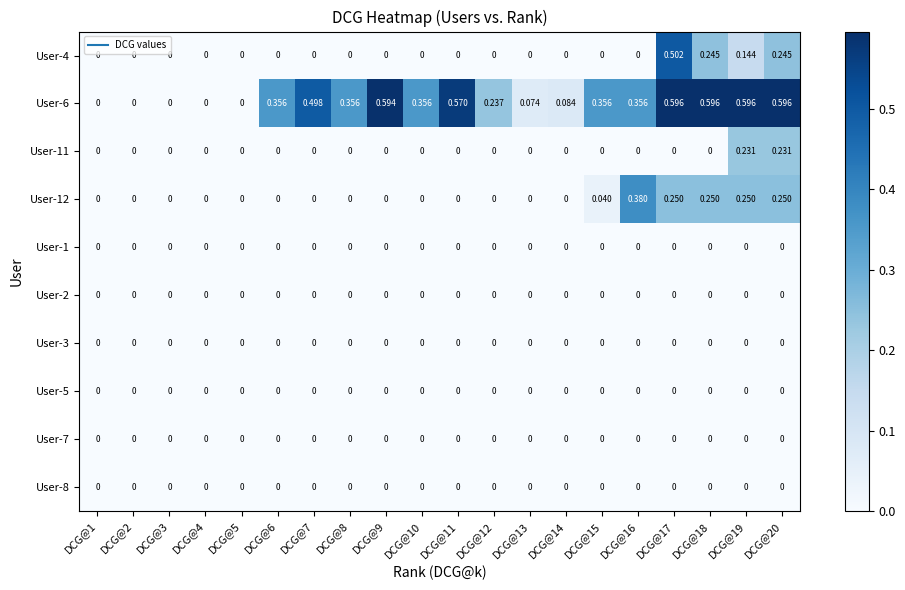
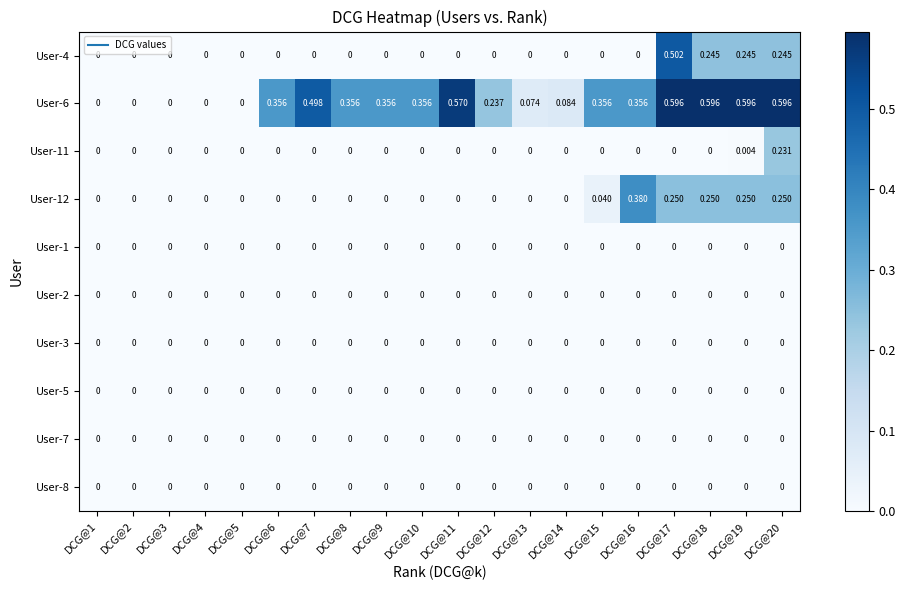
User-4, DCG@19: 0.144 -> 0.245
User-6, DCG@9: 0.594 -> 0.356
User-11, DCG@19: 0.231 -> 0.004
